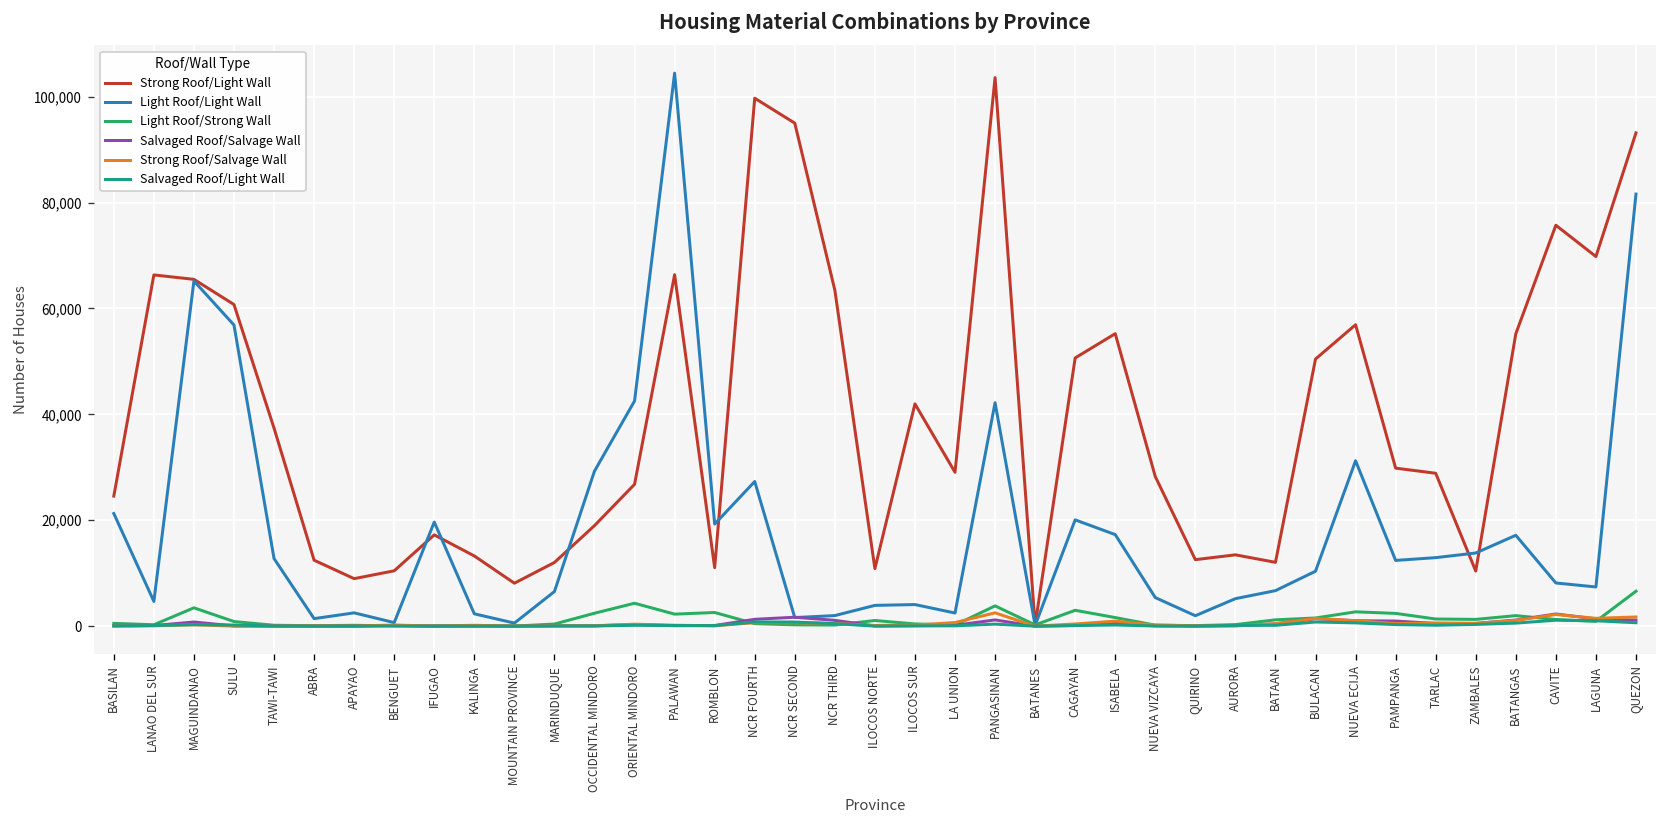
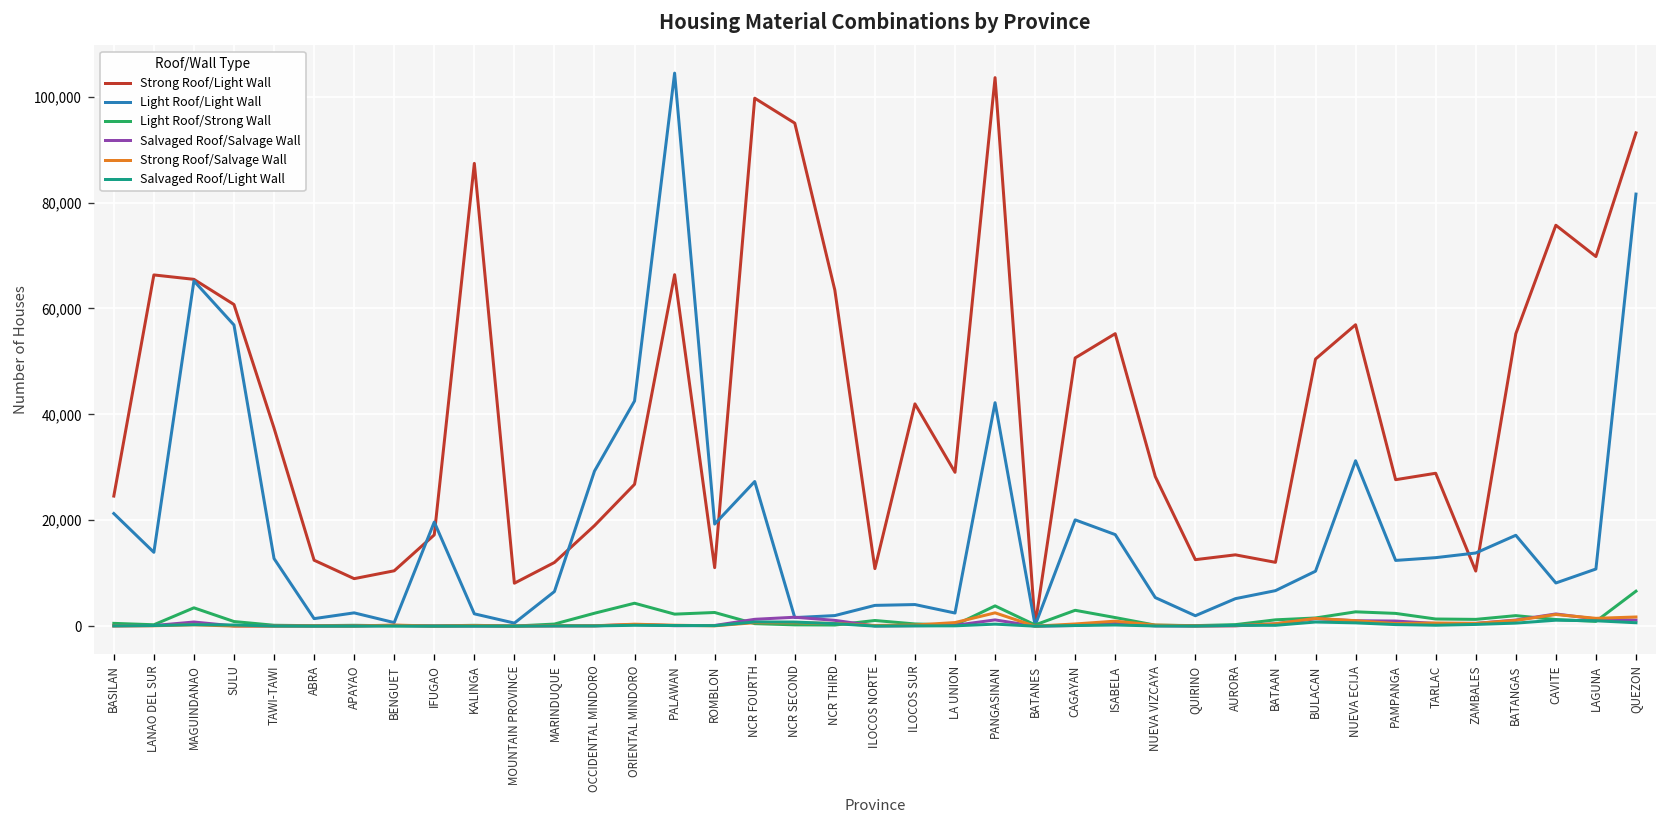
Light Roof/Light Wall, LANAO DEL SUR: 5,000 -> 14,000
Strong Roof/Light Wall, KALINGA: 13,000 -> 87,000
Strong Roof/Light Wall, PAMPANGA: 30,000 -> 28,000
Light Roof/Light Wall, LAGUNA: 7,000 -> 11,000
